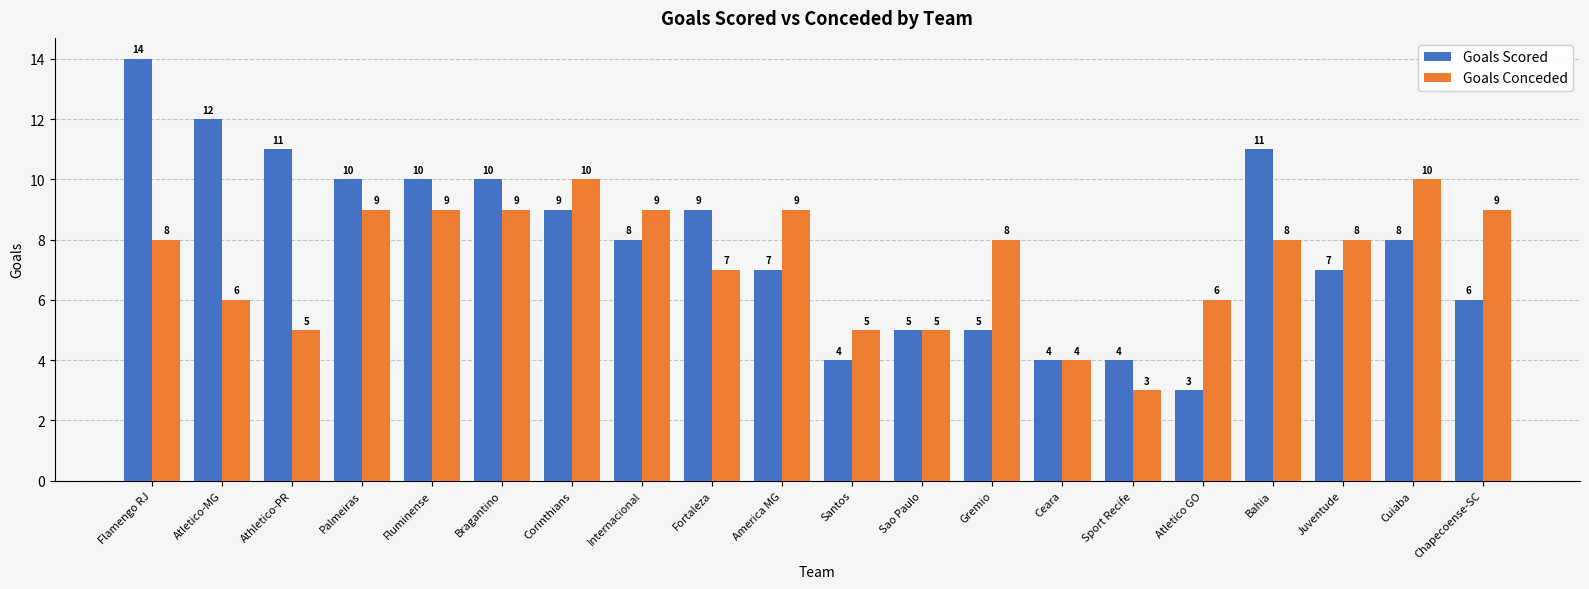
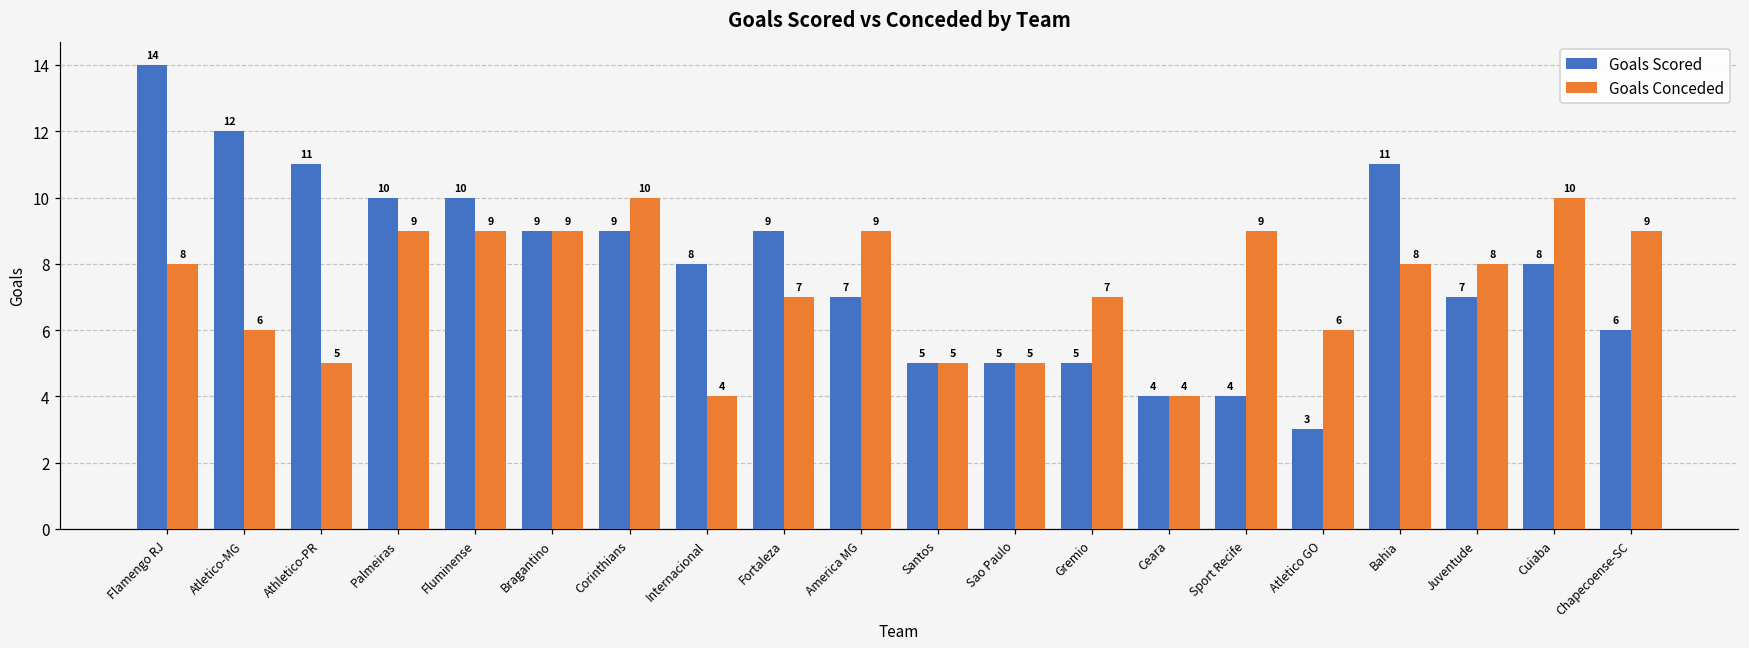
Goals Scored, Bragantino: 10 -> 9
Goals Conceded, Internacional: 9 -> 4
Goals Scored, Santos: 4 -> 5
Goals Conceded, Gremio: 8 -> 7
Goals Conceded, Sport Recife: 3 -> 9
